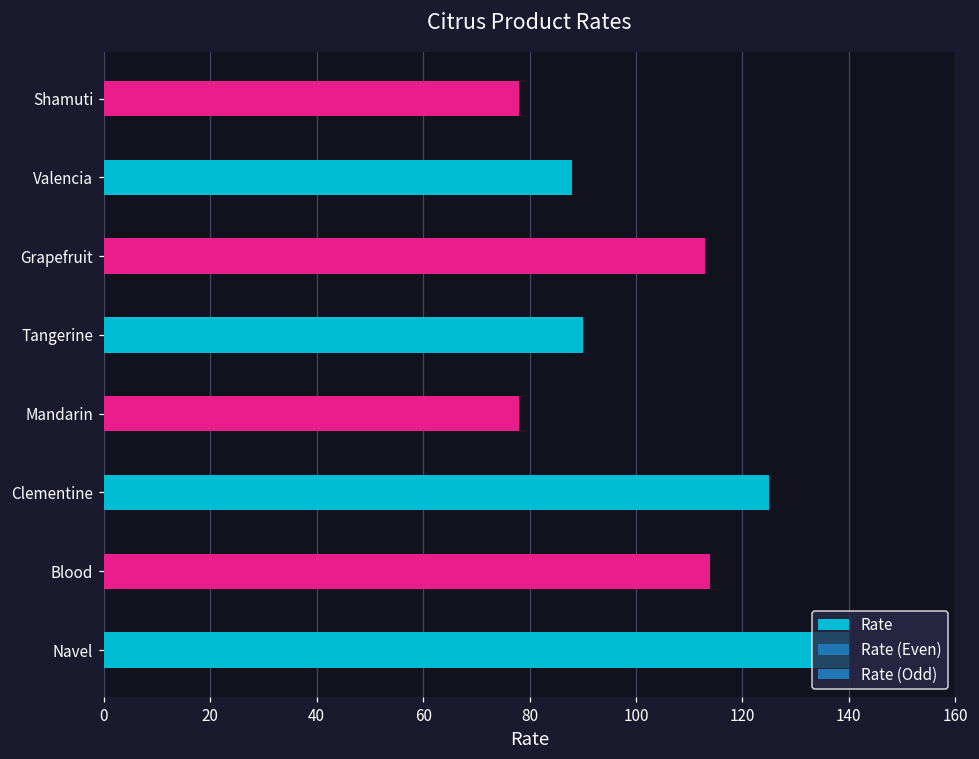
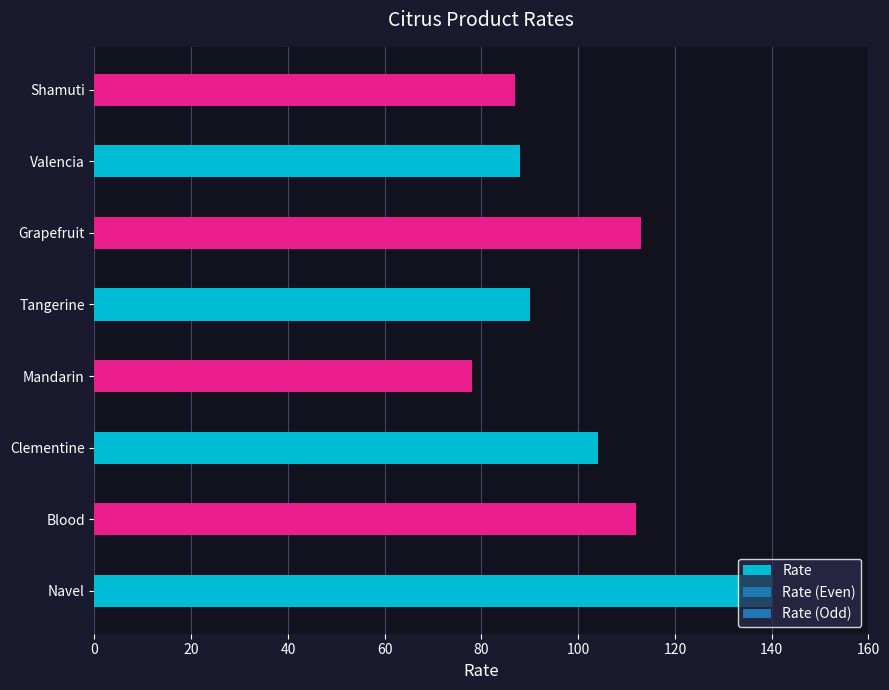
Shamuti: 78 -> 87
Clementine: 125 -> 104
Blood: 114 -> 112
